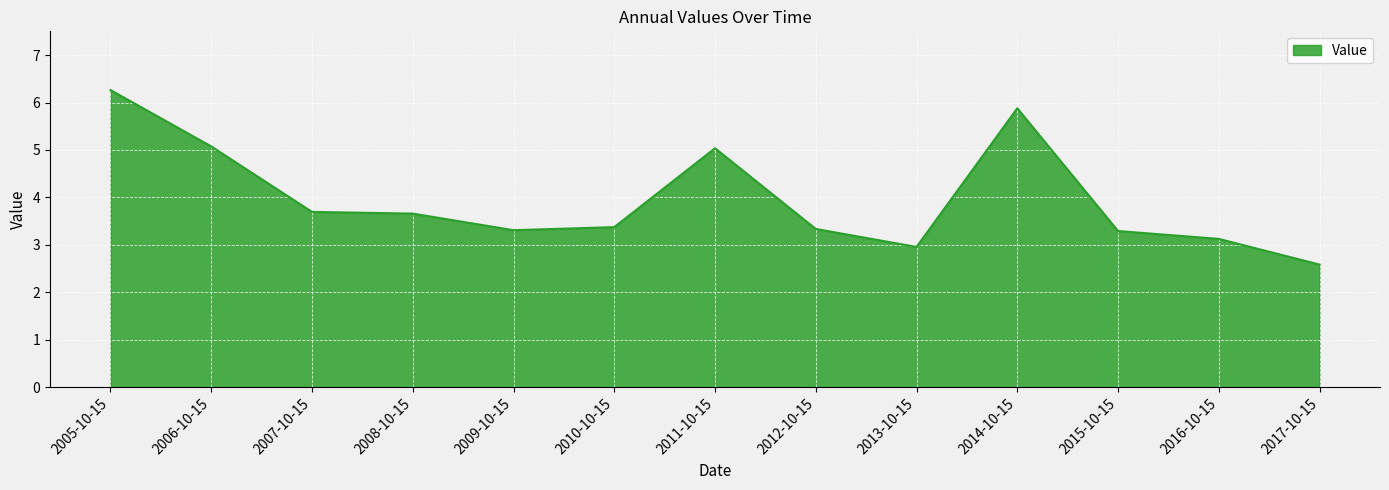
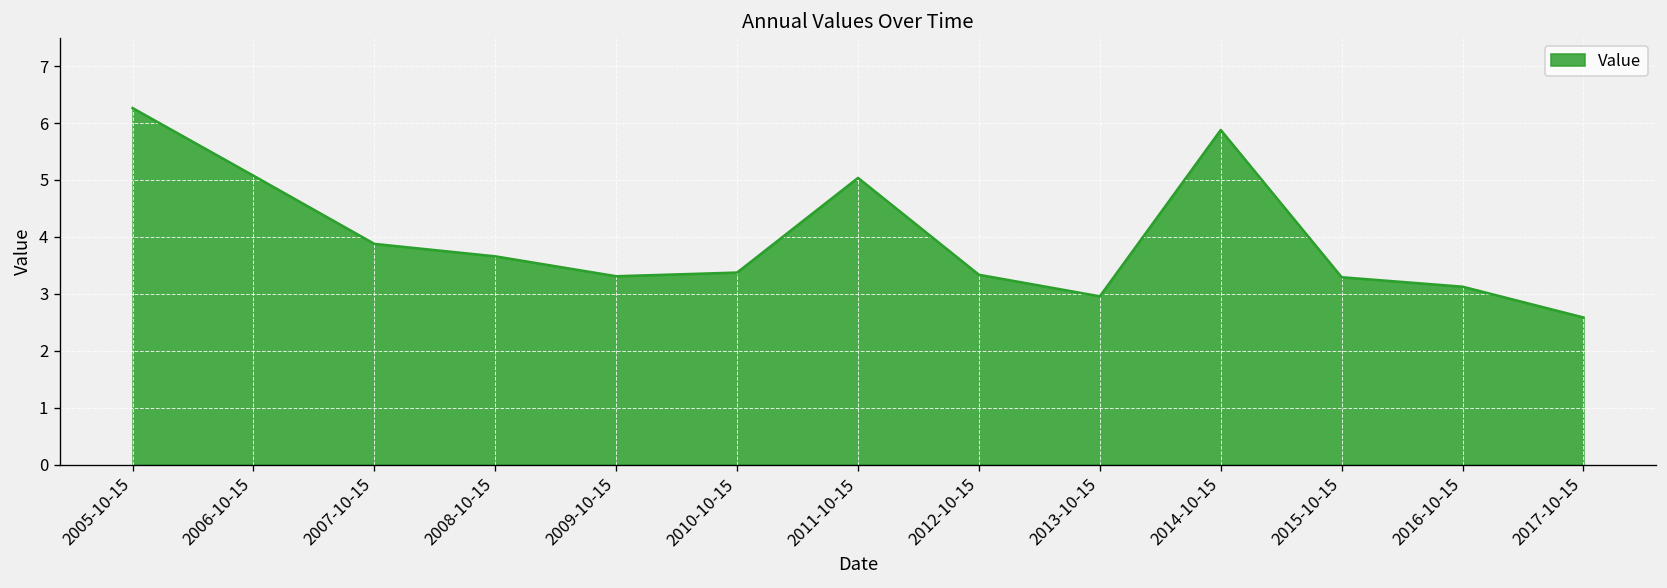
2007-10-15: 3.7 -> 3.9
